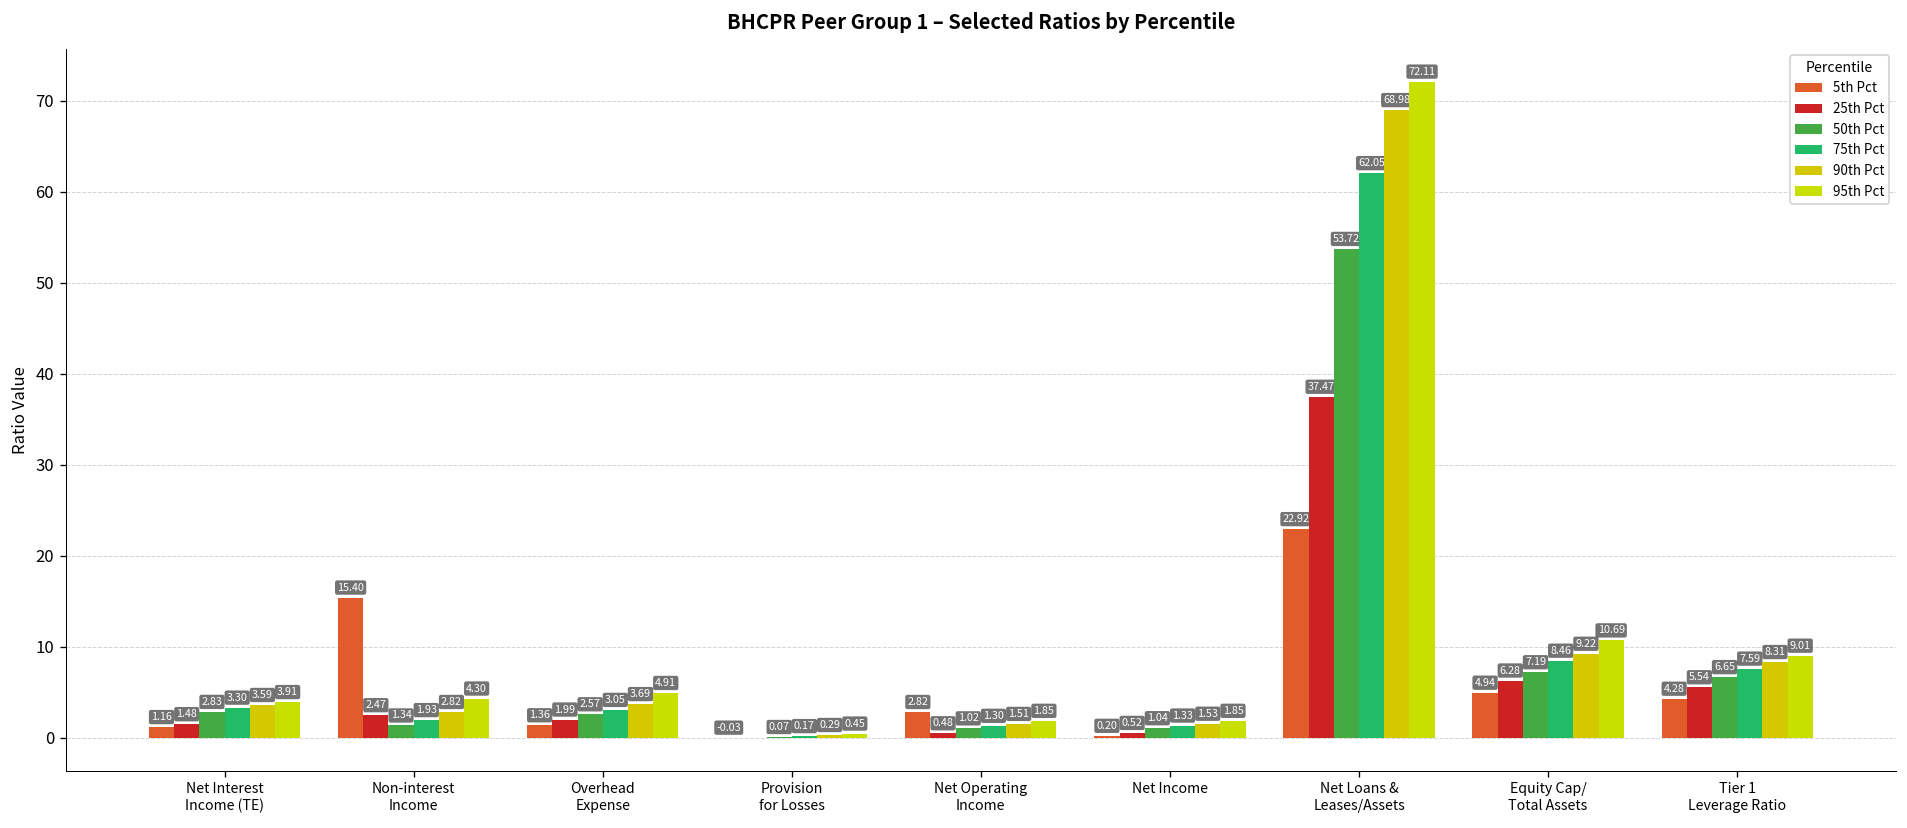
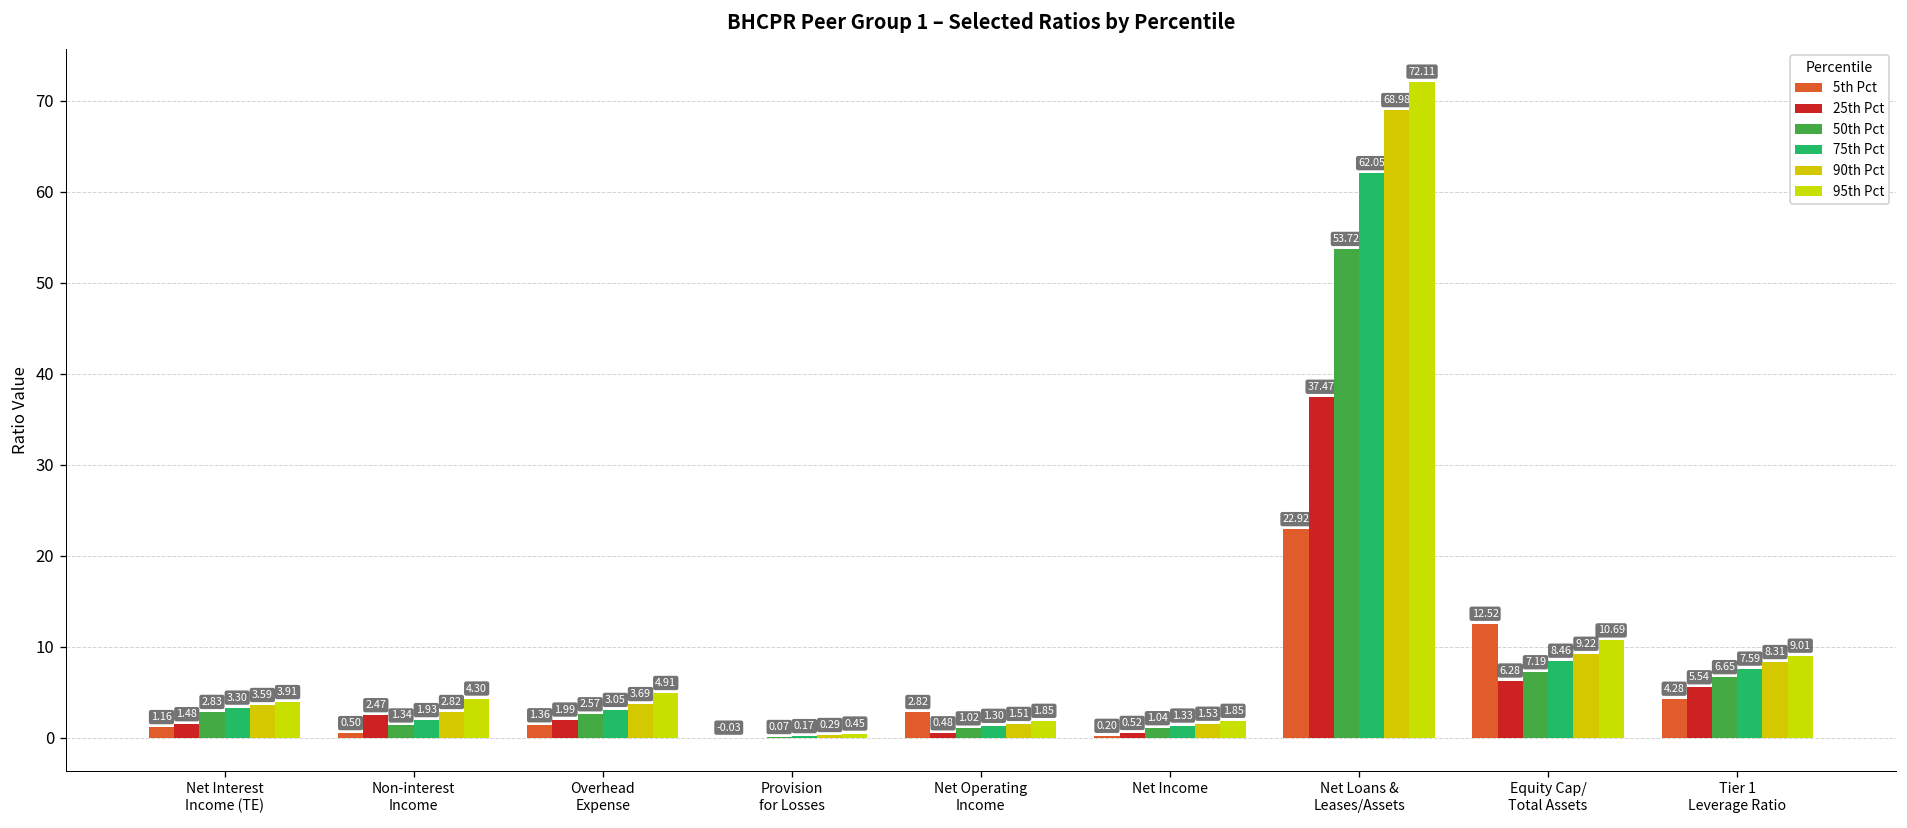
5th Pct, Non-interest Income: 15.40 -> 0.50
5th Pct, Equity Cap/ Total Assets: 4.94 -> 12.52
